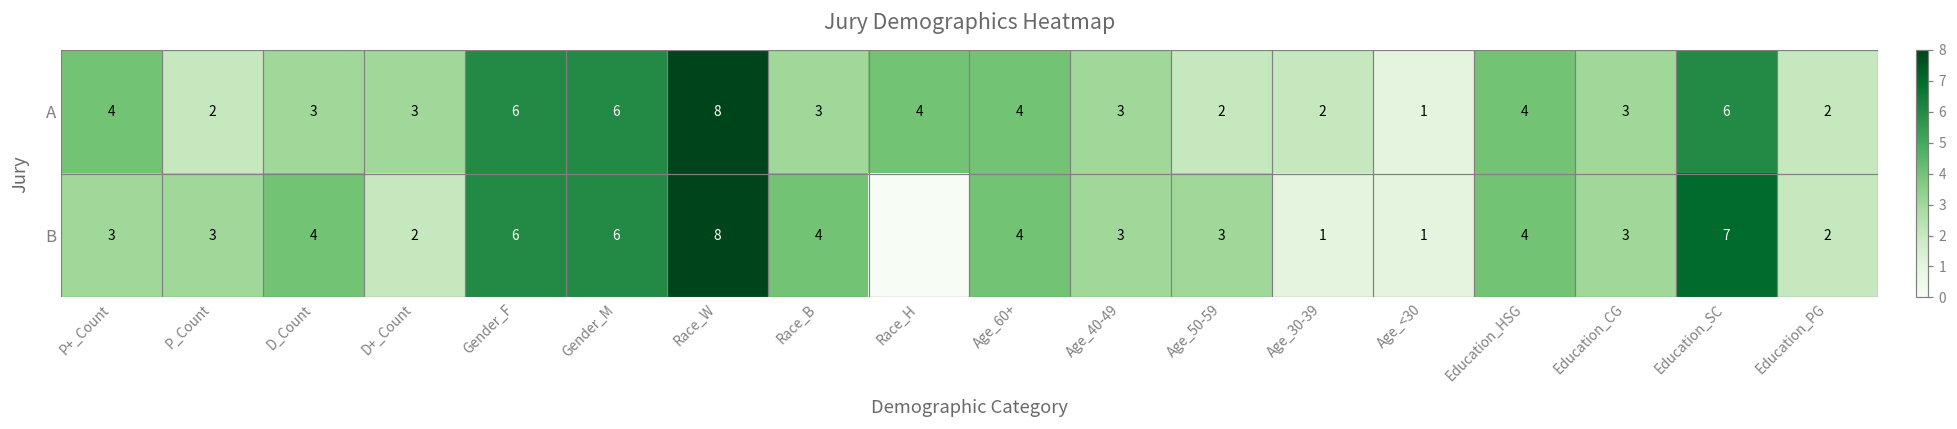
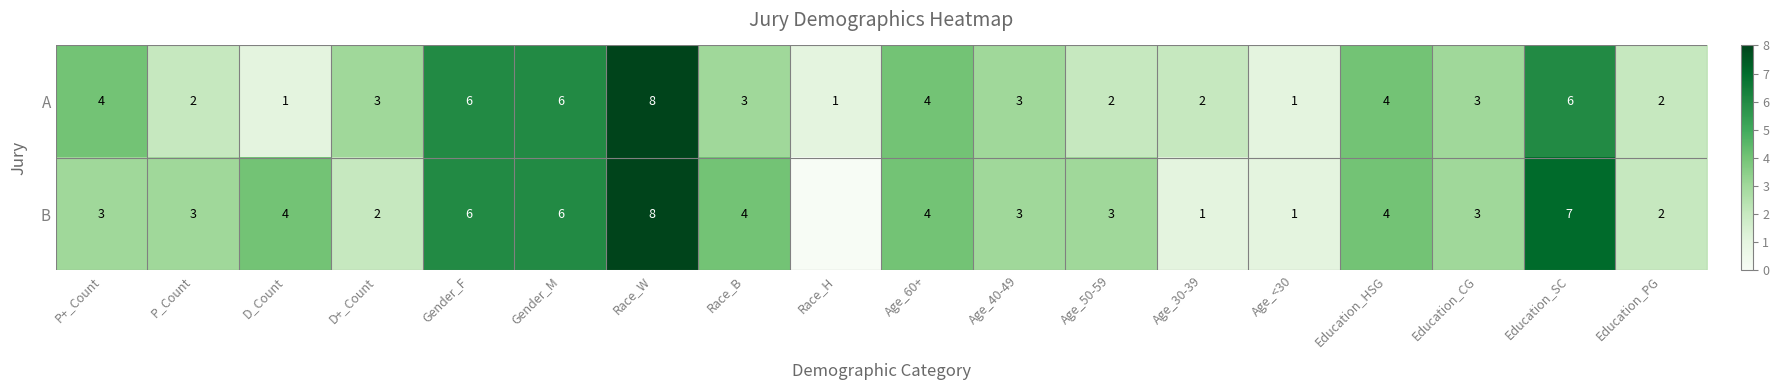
A, D_Count: 3 -> 1
A, Race_H: 4 -> 1
